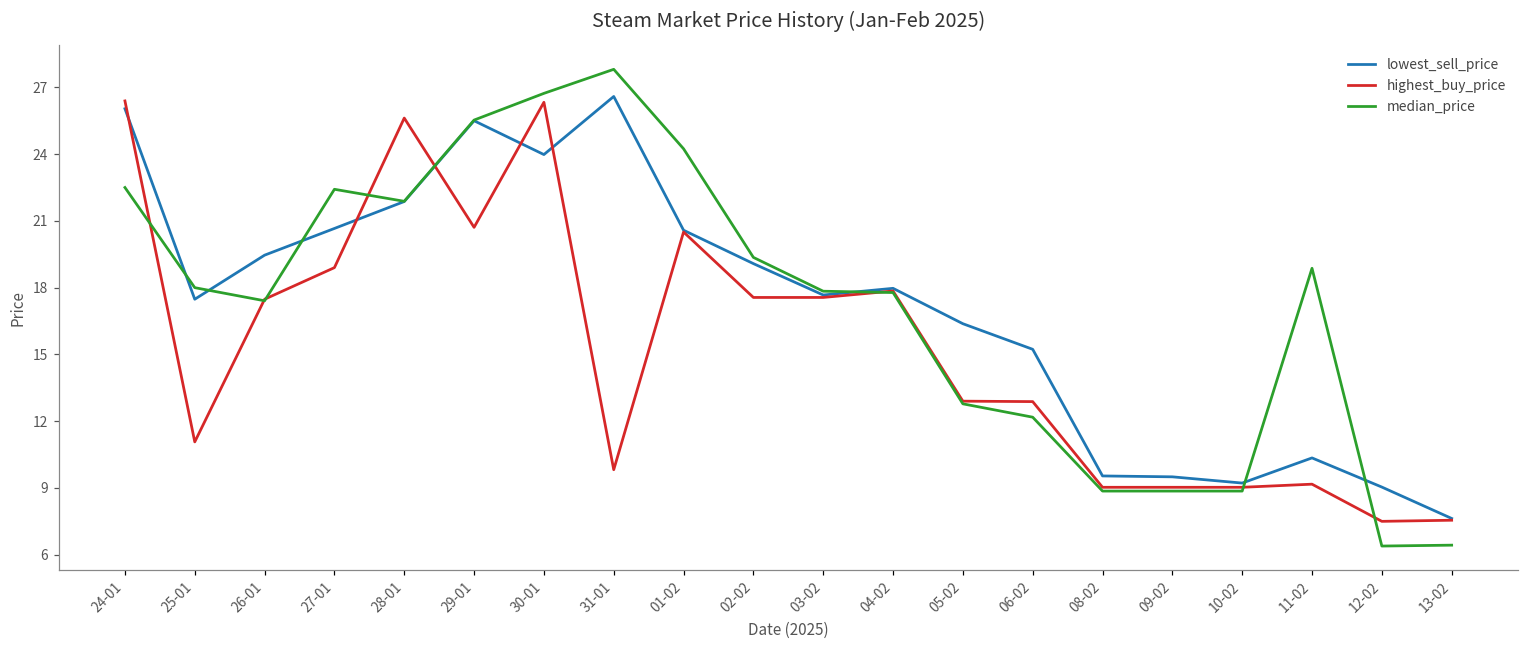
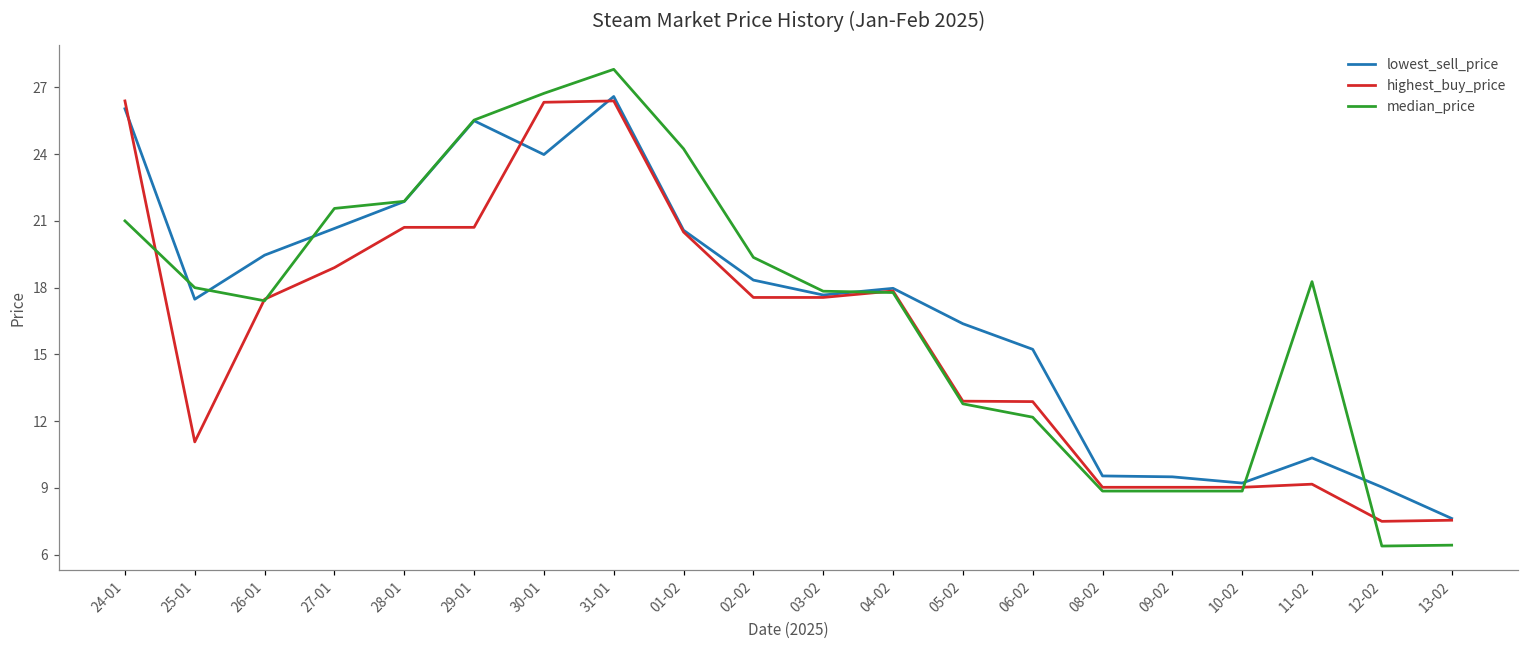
median_price, 24-01: 22.5 -> 21.0
median_price, 27-01: 22.4 -> 21.6
highest_buy_price, 28-01: 25.6 -> 20.7
highest_buy_price, 31-01: 9.8 -> 26.4
lowest_sell_price, 02-02: 19.1 -> 18.3
median_price, 11-02: 18.9 -> 18.3
